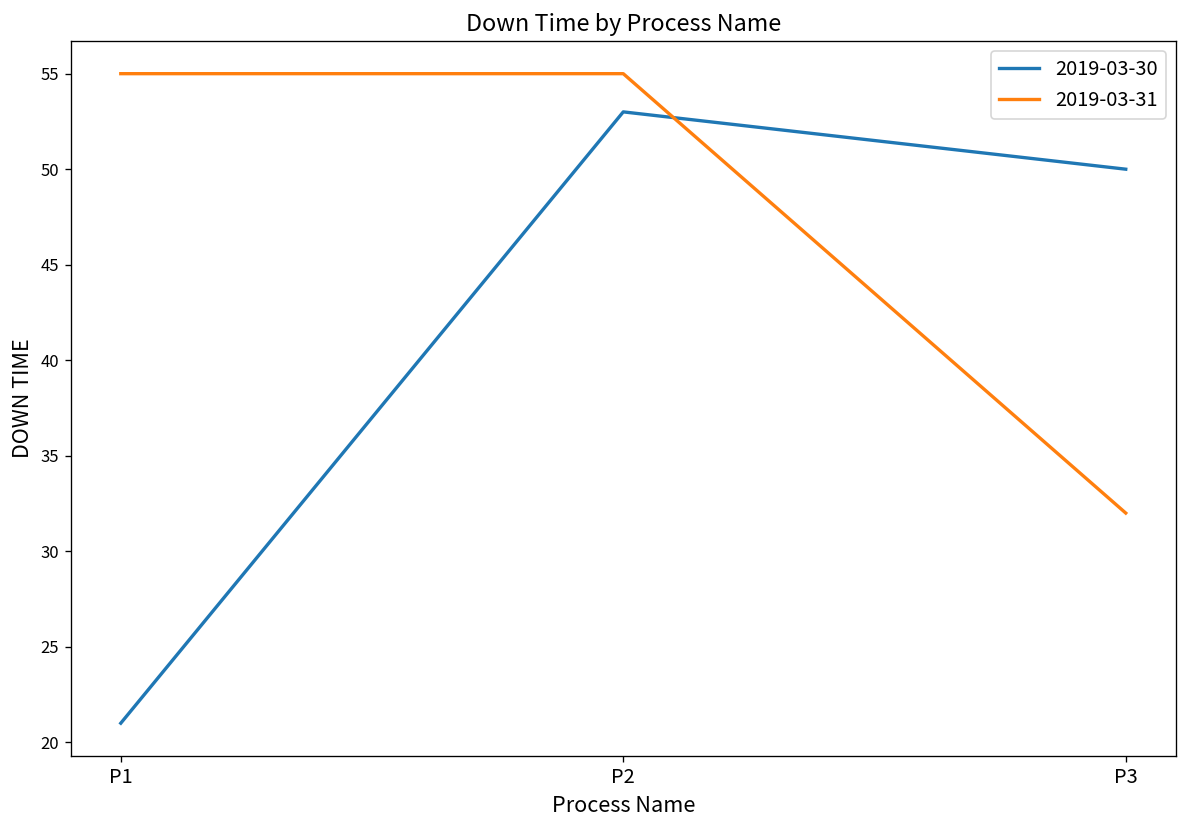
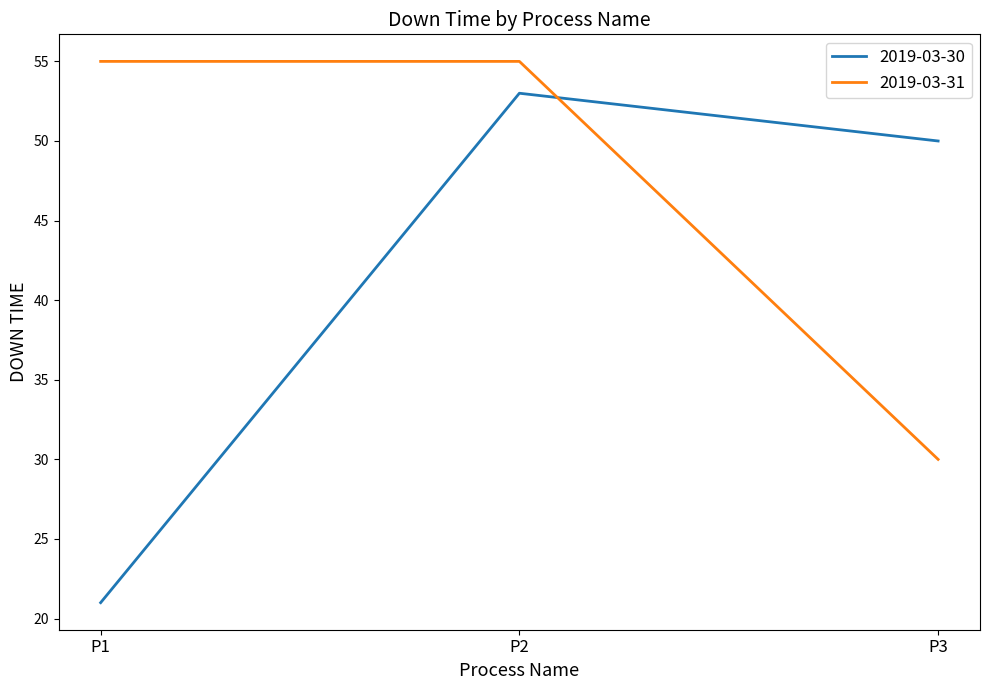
2019-03-31, P3: 32 -> 30
